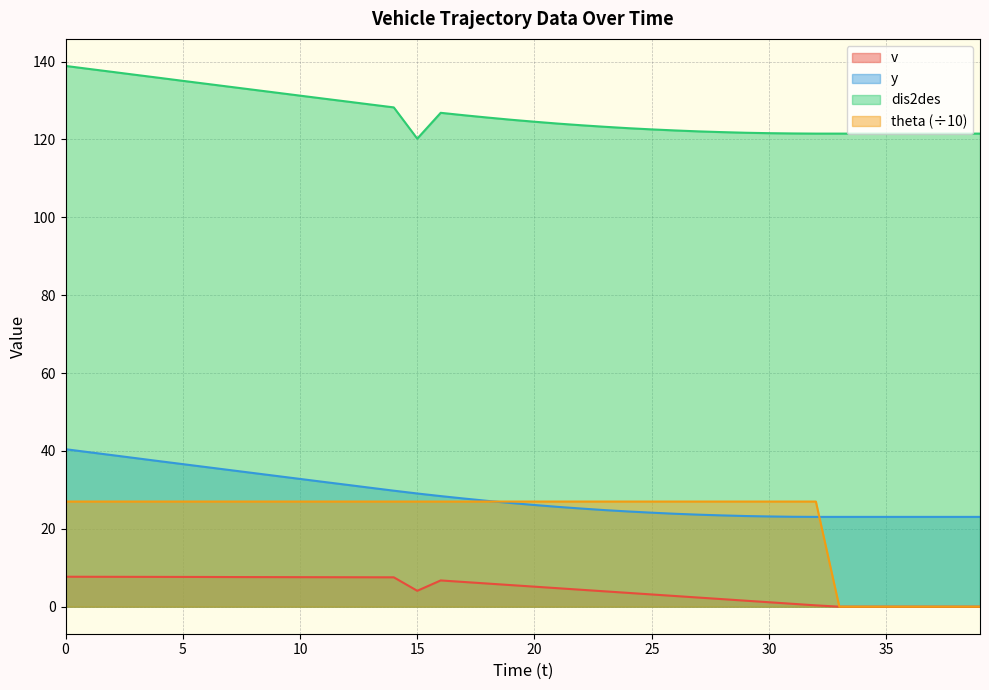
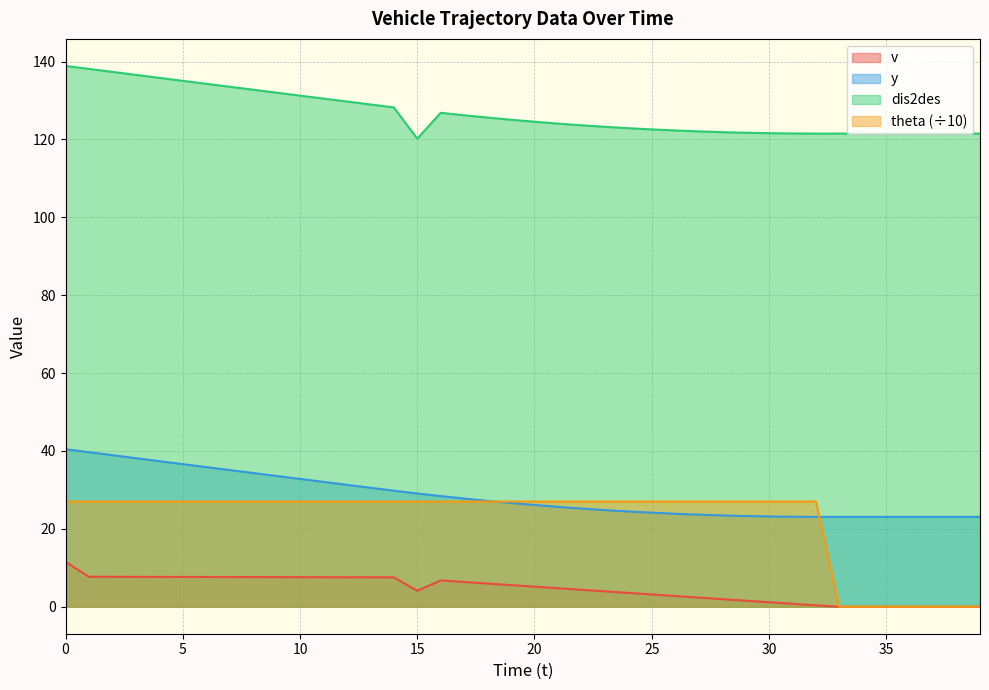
v, 0: 8 -> 12
